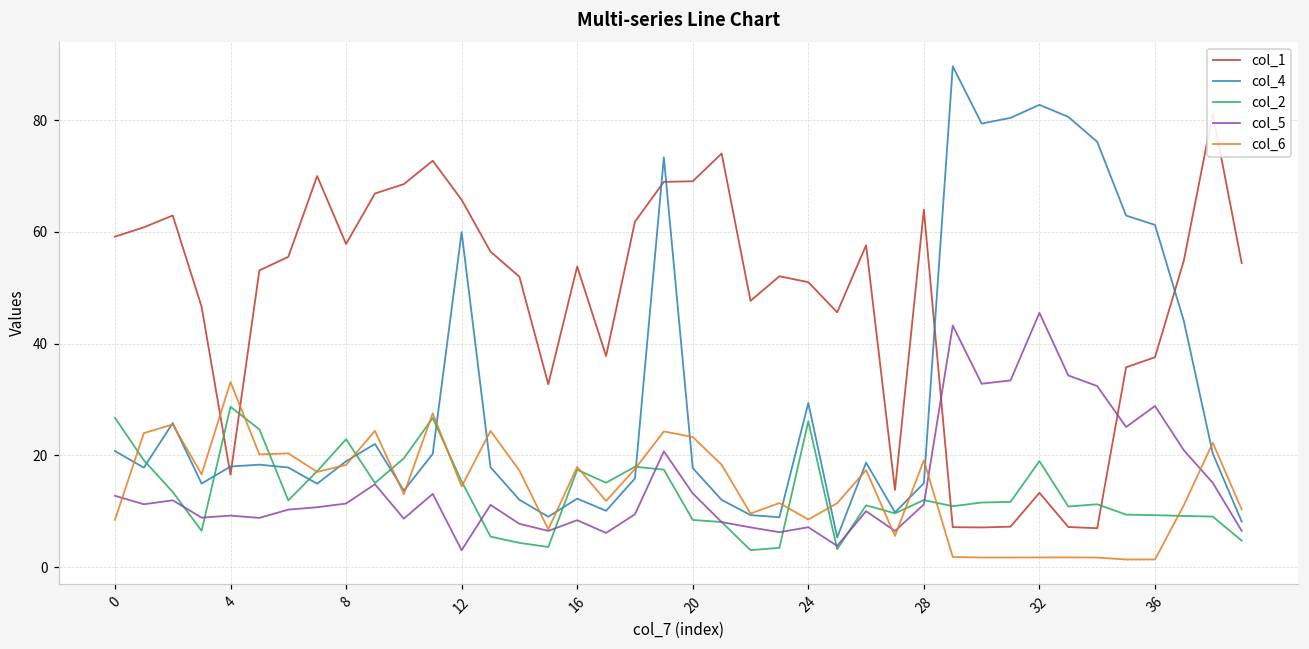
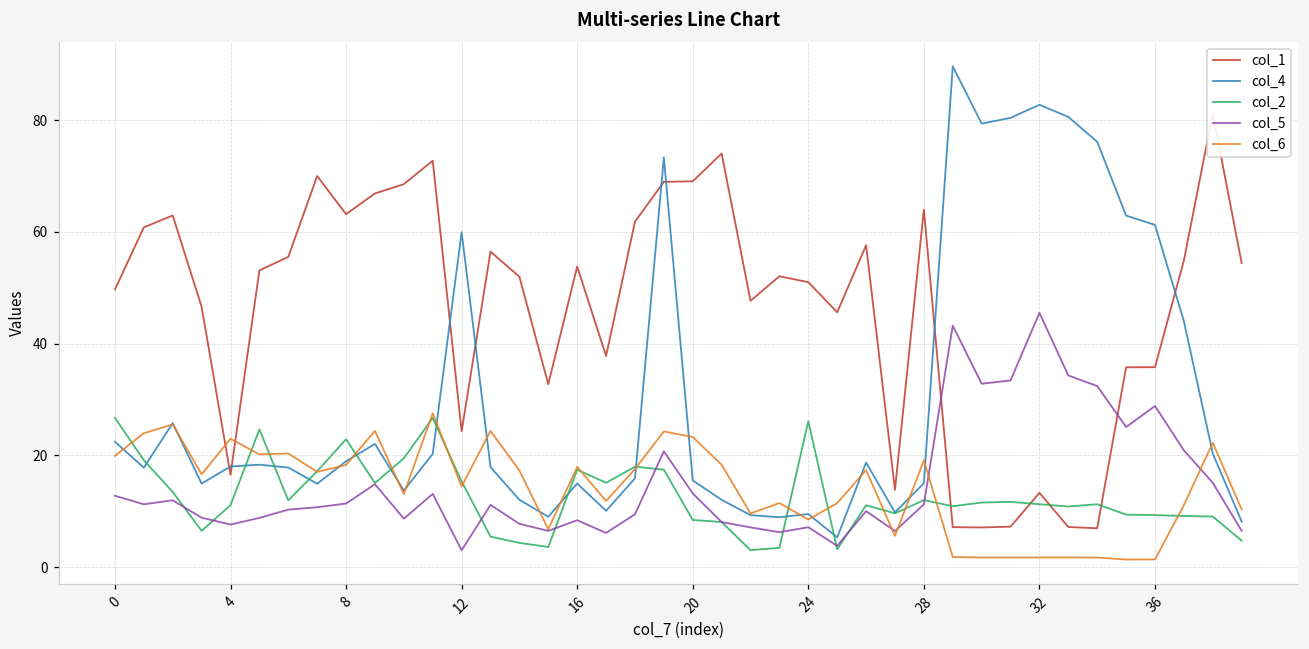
col_1, 0: 59 -> 50
col_4, 0: 21 -> 22
col_6, 0: 8 -> 20
col_2, 4: 29 -> 11
col_5, 4: 9 -> 8
col_6, 4: 33 -> 23
col_1, 8: 58 -> 63
col_1, 12: 66 -> 24
col_4, 16: 12 -> 15
col_4, 20: 18 -> 16
col_4, 24: 29 -> 9
col_2, 32: 19 -> 11
col_1, 36: 38 -> 36
